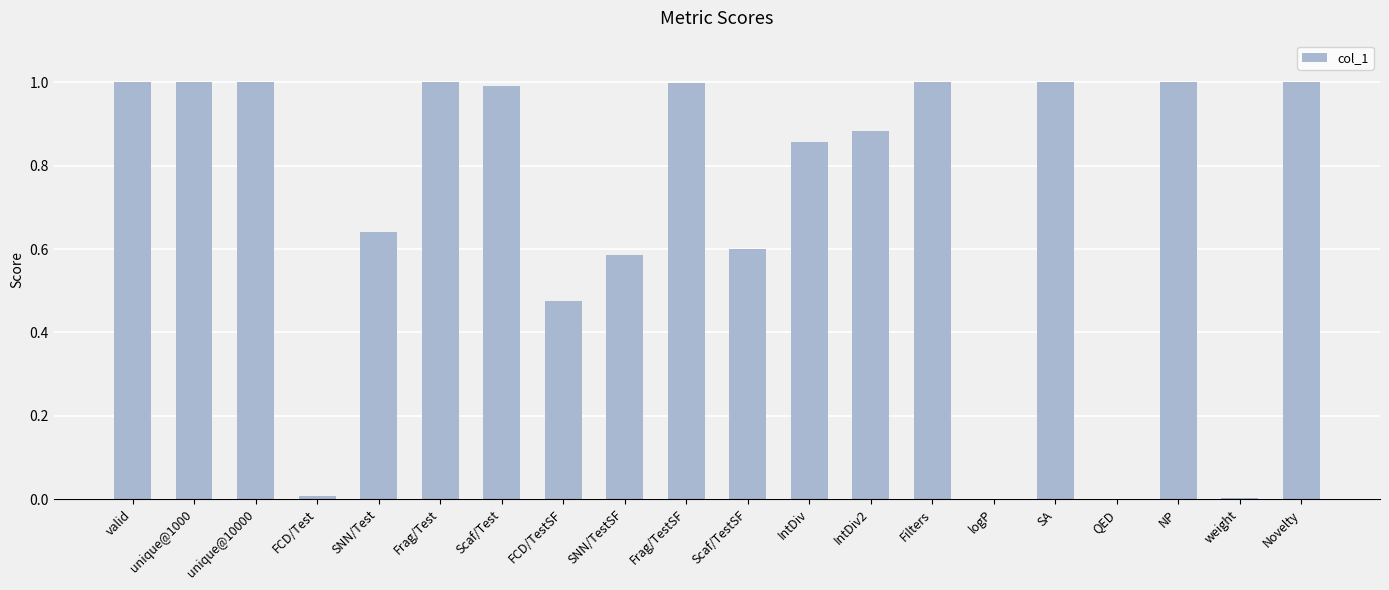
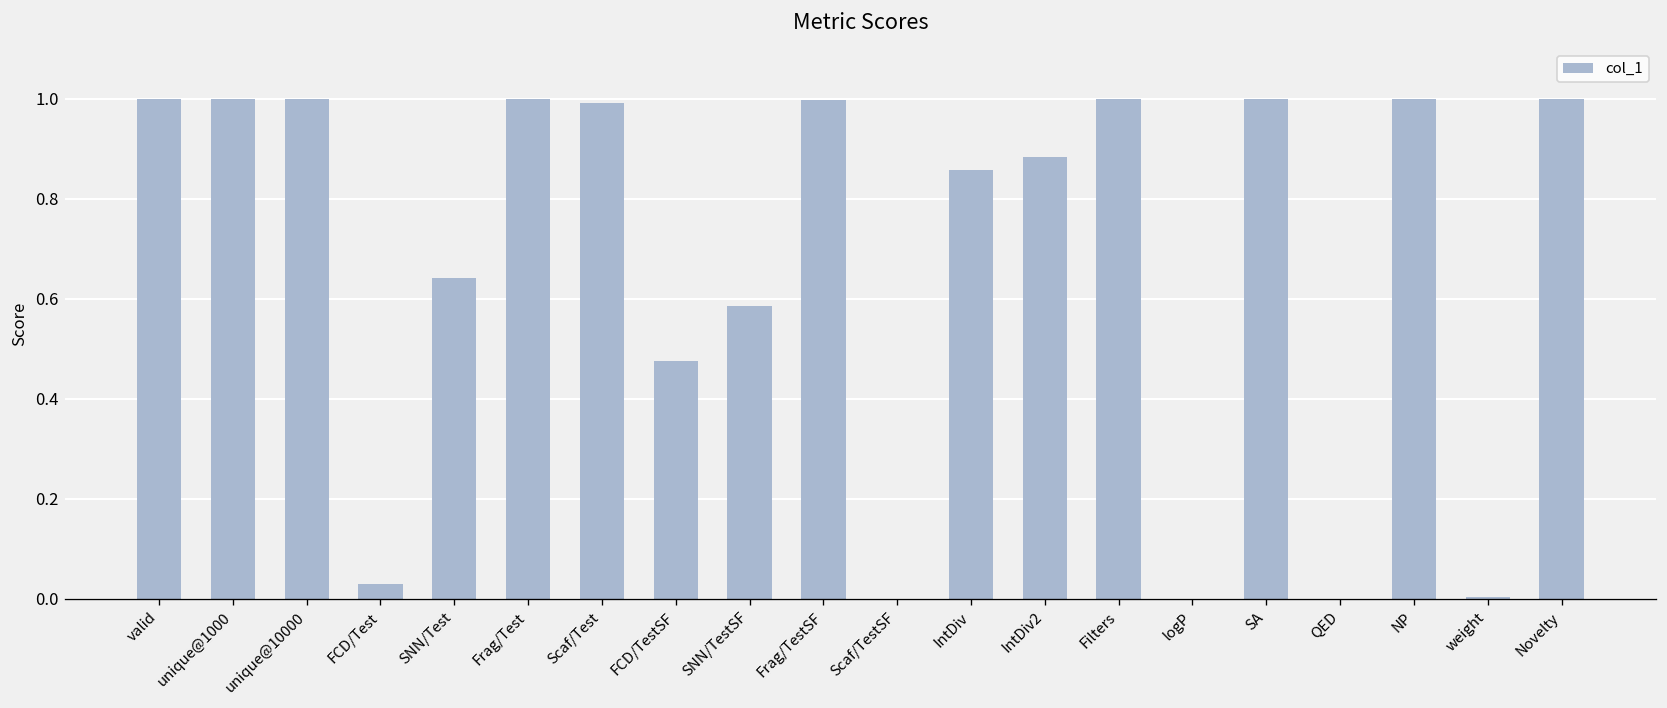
FCD/Test: 0.01 -> 0.03
Scaf/TestSF: 0.6 -> 0.0
